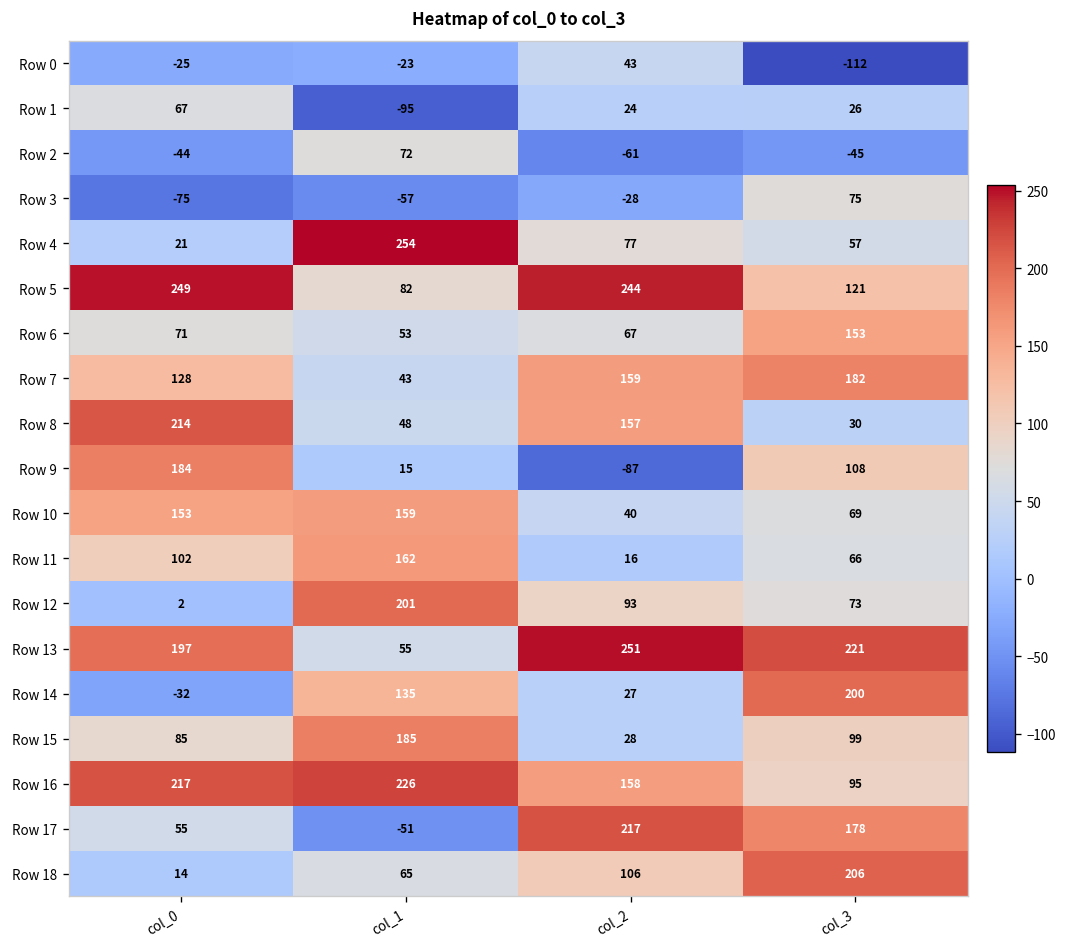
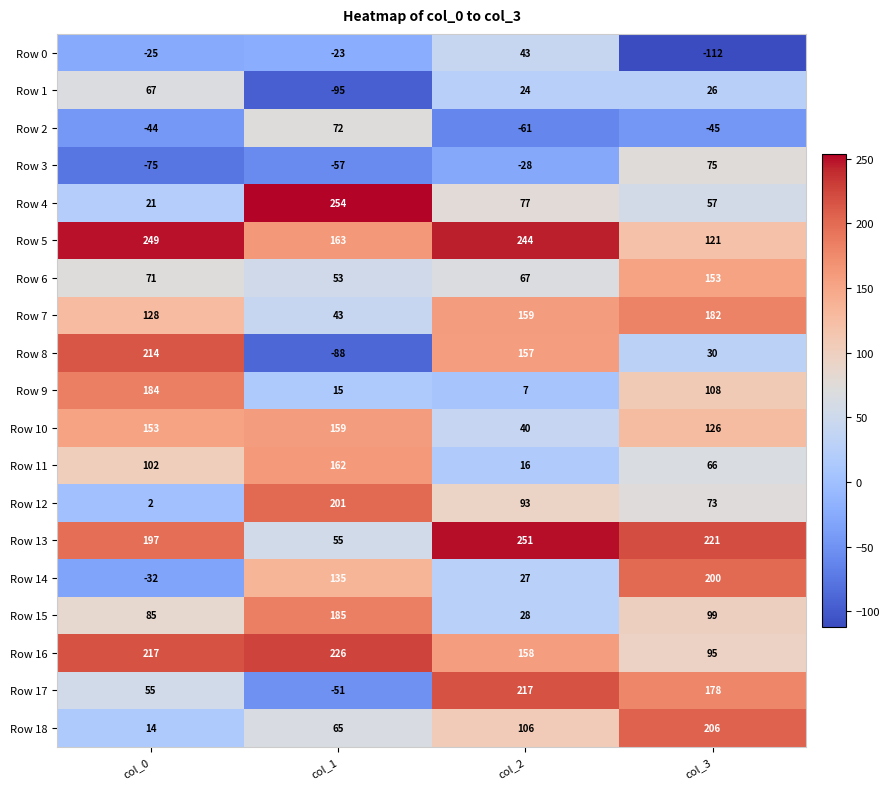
Row 5, col_1: 82 -> 163
Row 8, col_1: 48 -> -88
Row 9, col_2: -87 -> 7
Row 10, col_3: 69 -> 126
